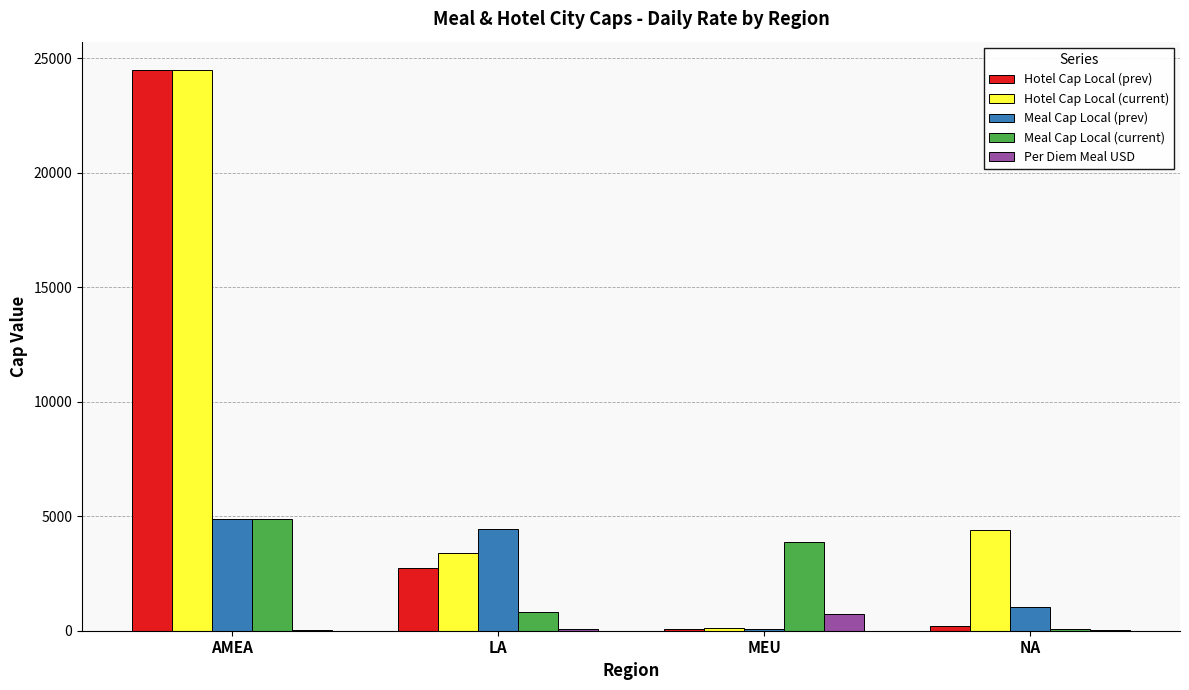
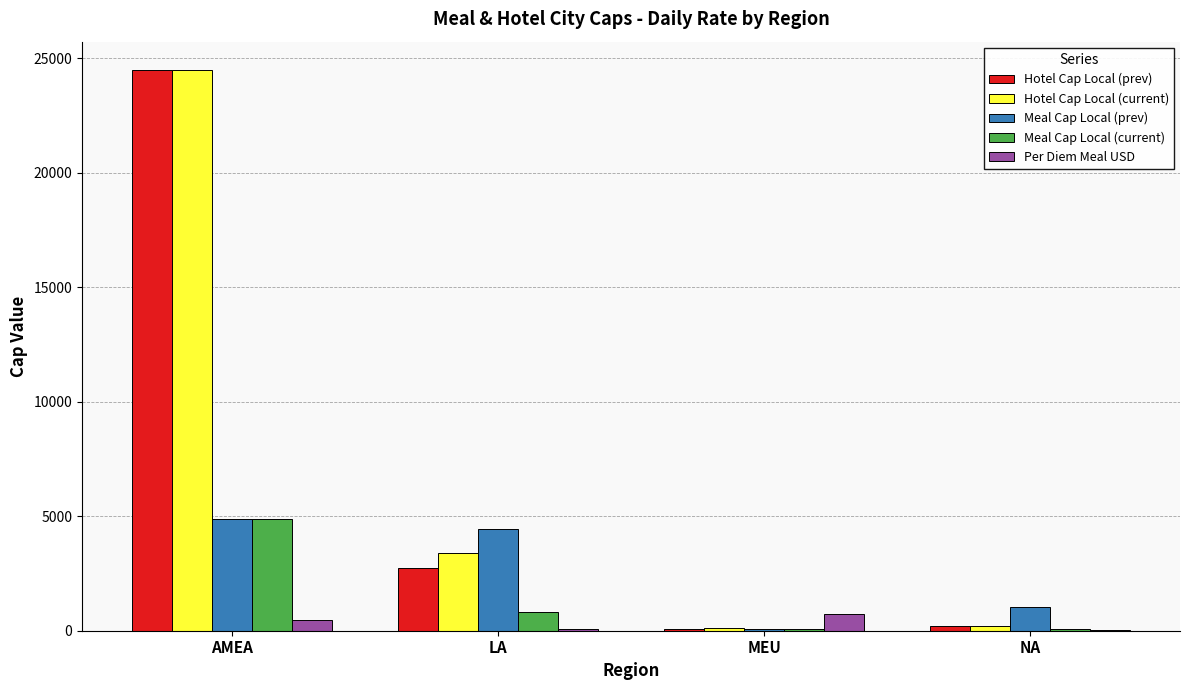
Per Diem Meal USD, AMEA: 0 -> 500
Meal Cap Local (current), MEU: 3900 -> 100
Hotel Cap Local (current), NA: 4400 -> 200
